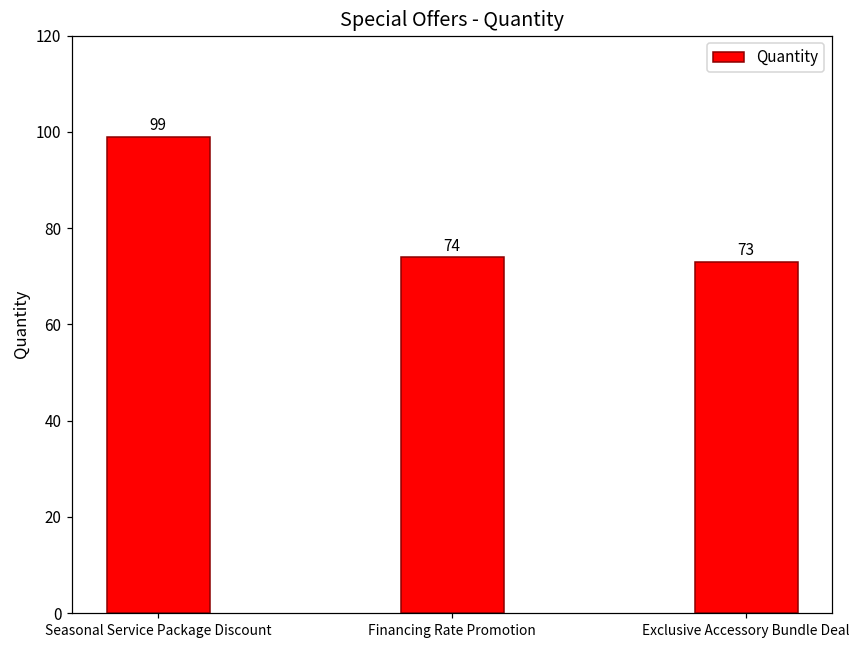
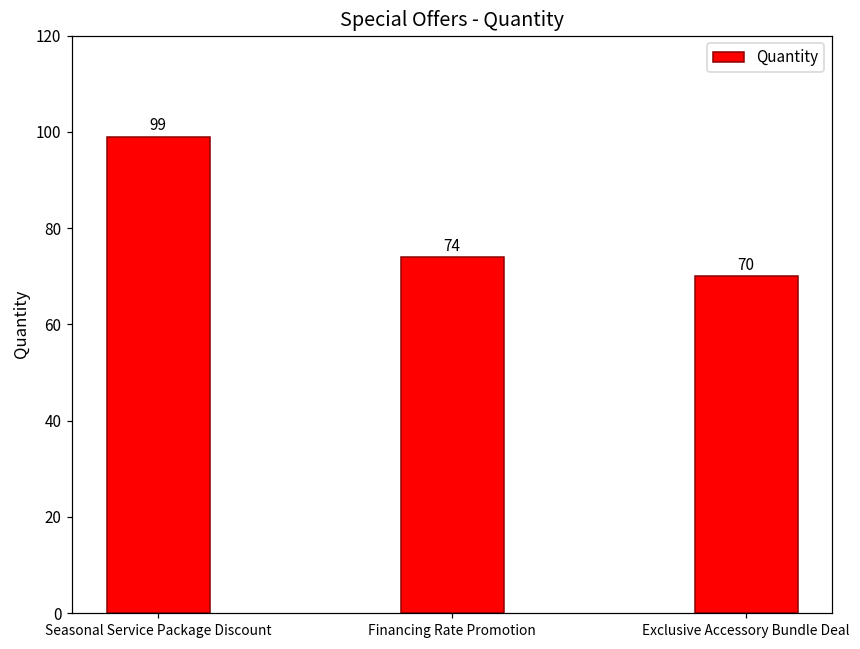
Exclusive Accessory Bundle Deal: 73 -> 70
